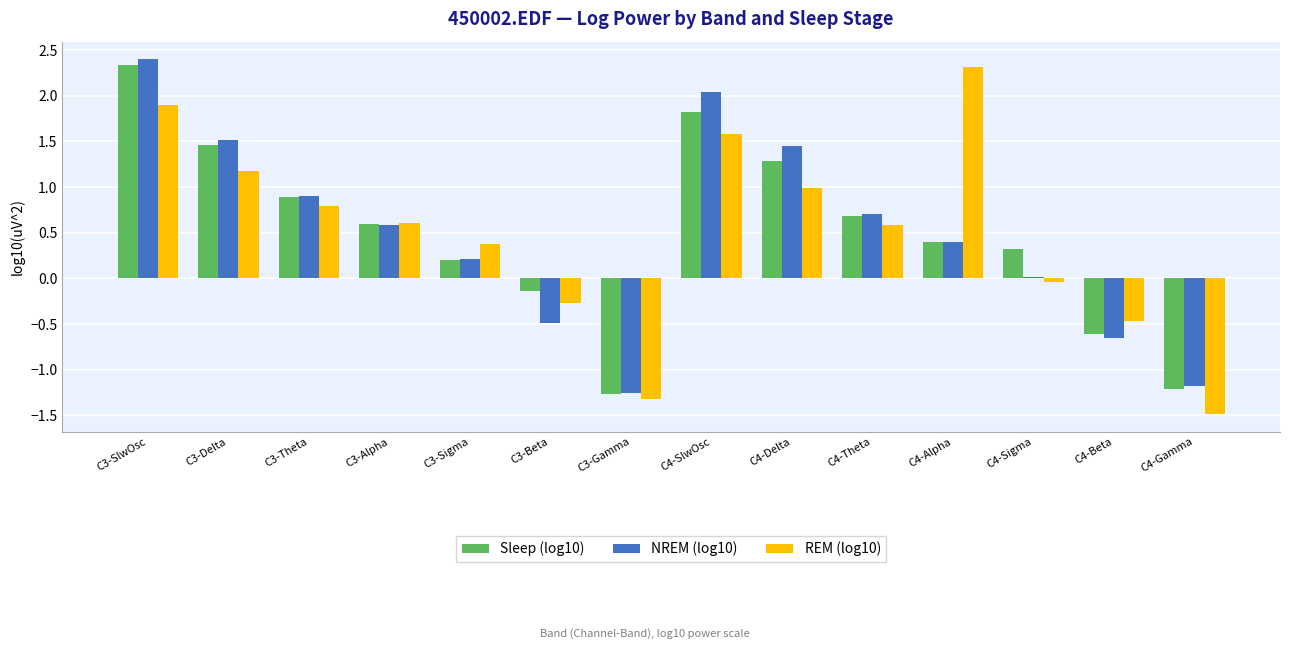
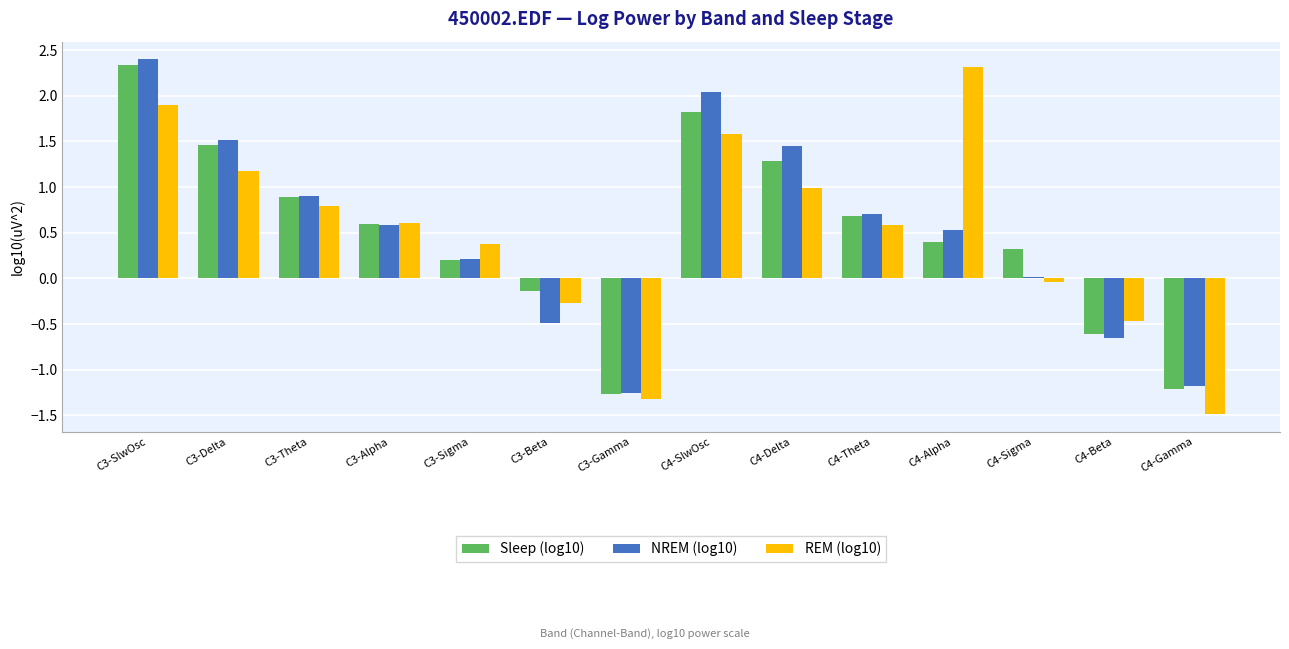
NREM (log10), C4-Alpha: 0.4 -> 0.5
